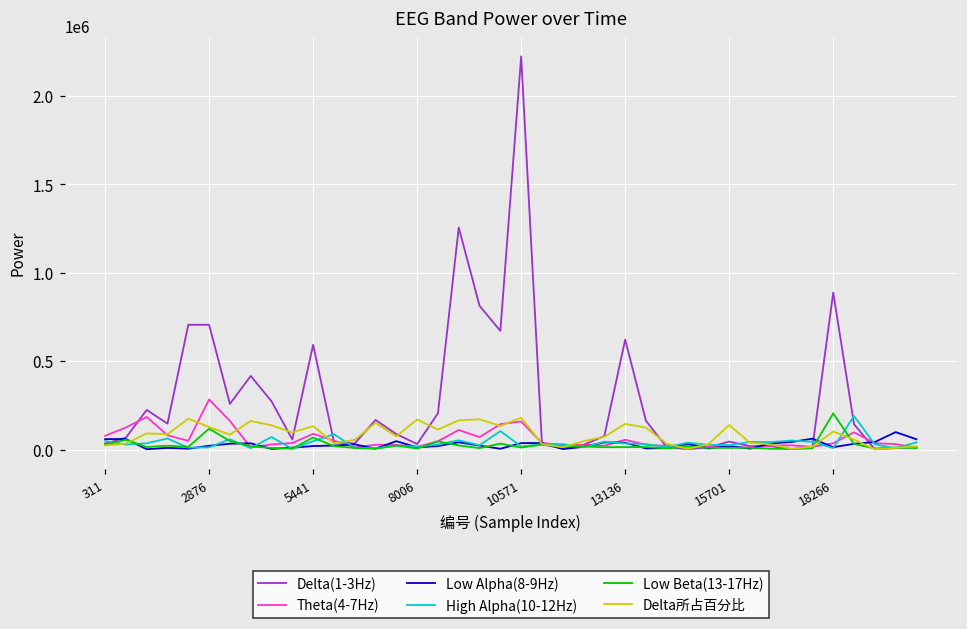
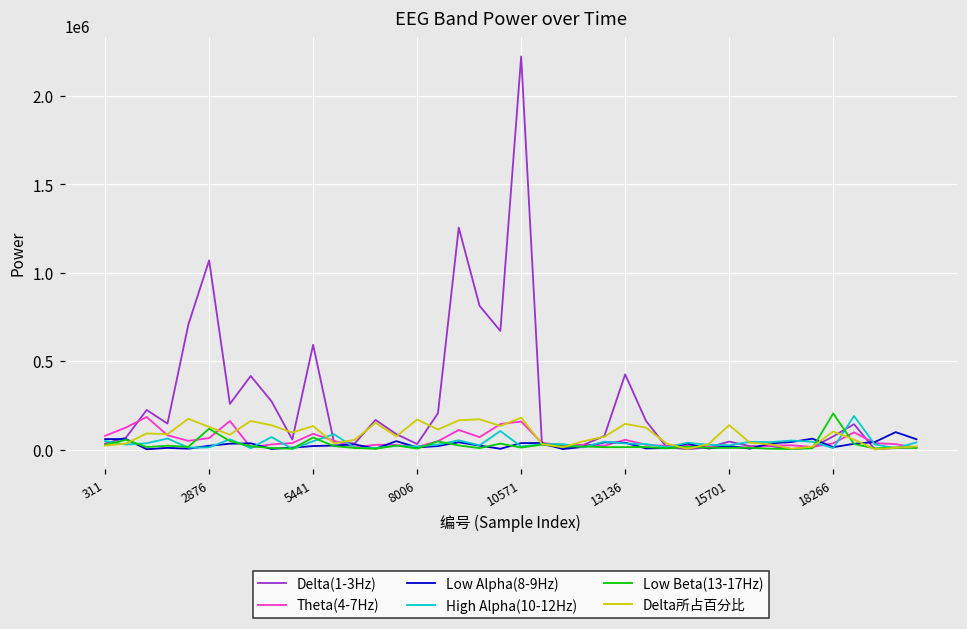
Delta(1-3Hz), 2876: 710000 -> 1070000
Theta(4-7Hz), 2876: 280000 -> 60000
Delta(1-3Hz), 13136: 620000 -> 430000
Delta(1-3Hz), 18266: 890000 -> 70000
